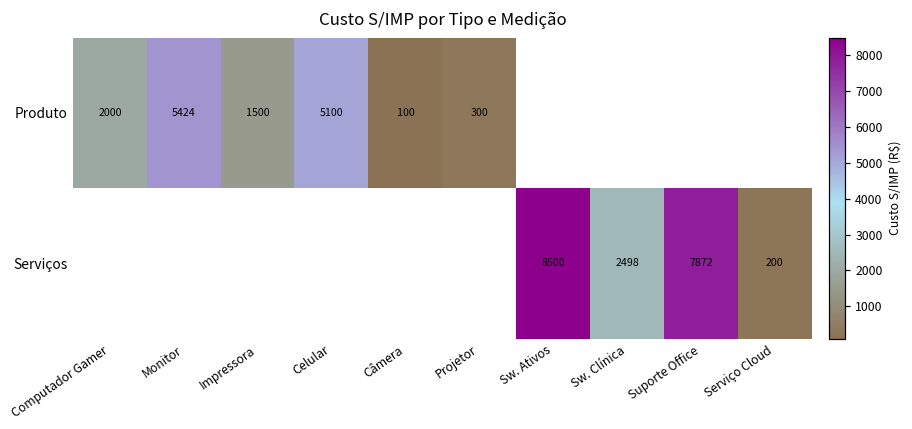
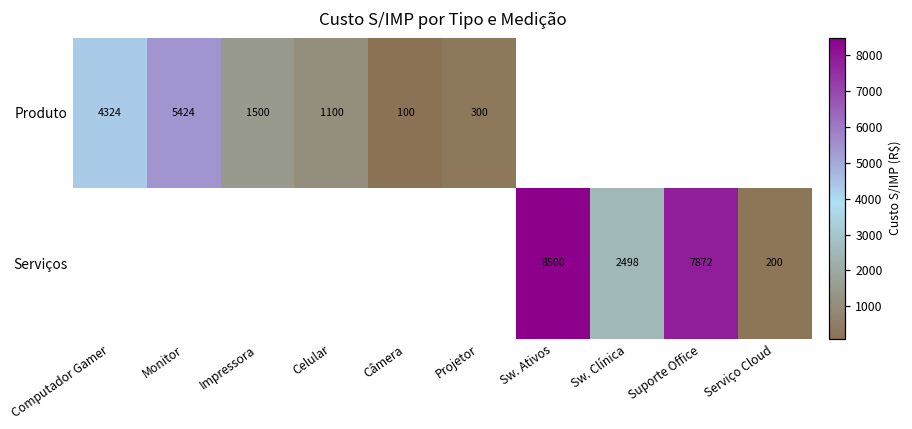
Produto, Computador Gamer: 2000 -> 4324
Produto, Celular: 5100 -> 1100
